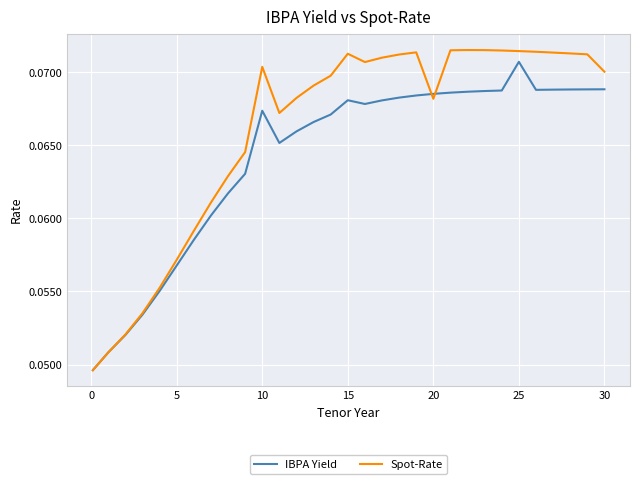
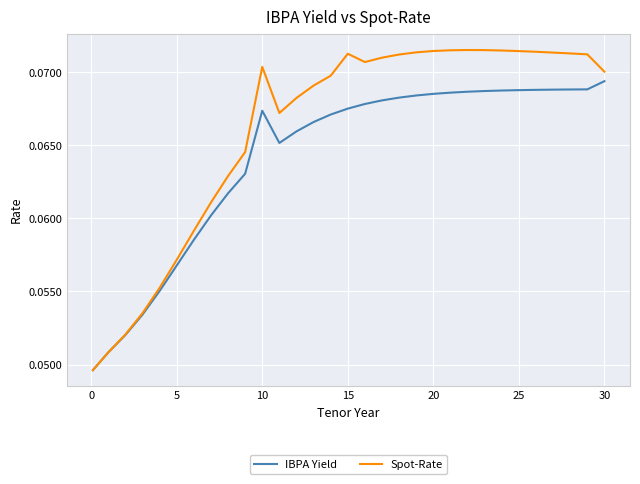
IBPA Yield, 15: 0.0681 -> 0.0675
Spot-Rate, 20: 0.0682 -> 0.0715
IBPA Yield, 25: 0.0707 -> 0.0688
IBPA Yield, 30: 0.0688 -> 0.0694
